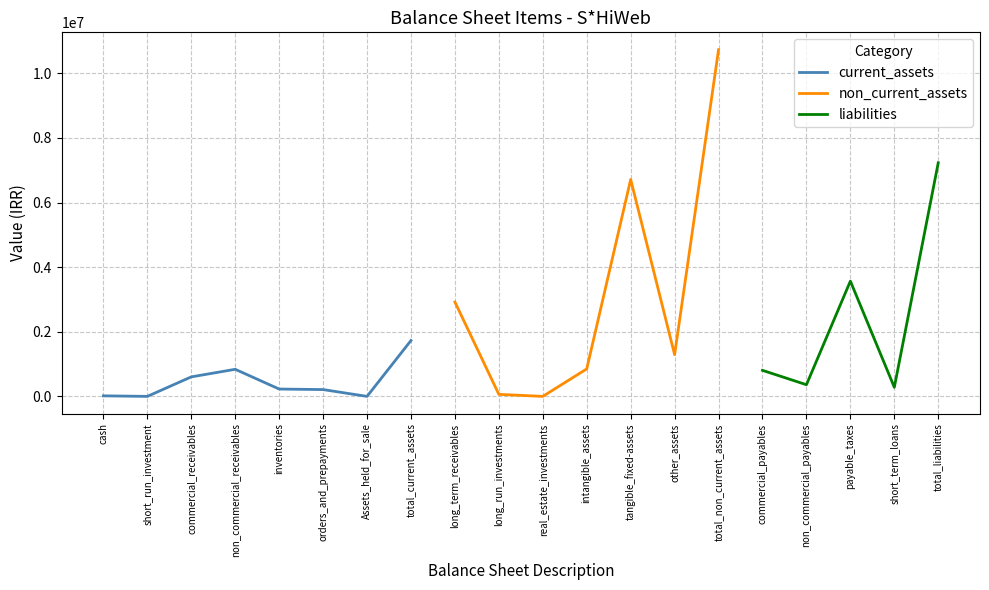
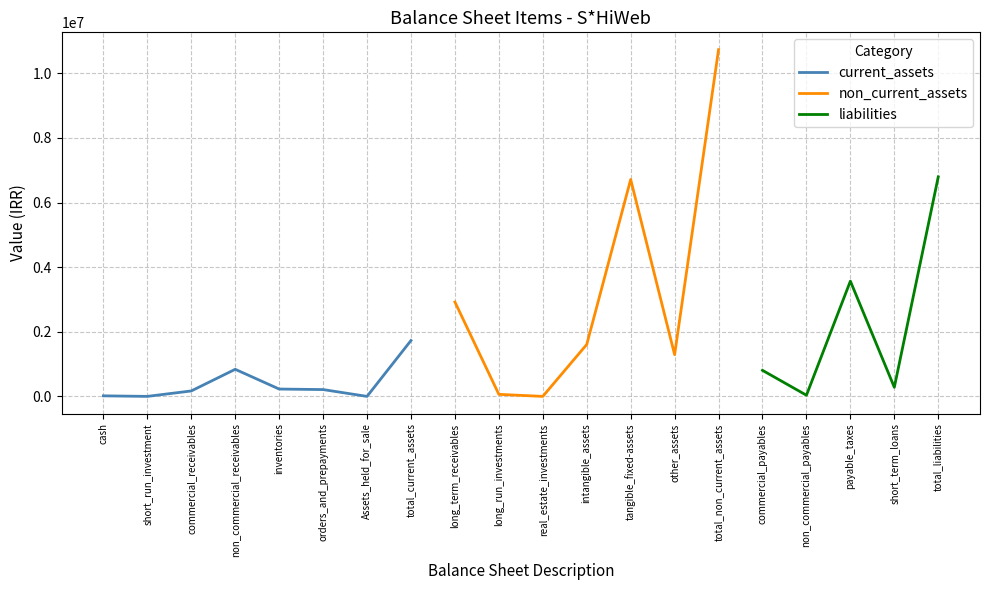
current_assets, commercial_receivables: 600000 -> 200000
non_current_assets, intangible_assets: 900000 -> 1600000
liabilities, non_commercial_payables: 400000 -> 0
liabilities, total_liabilities: 7200000 -> 6800000
